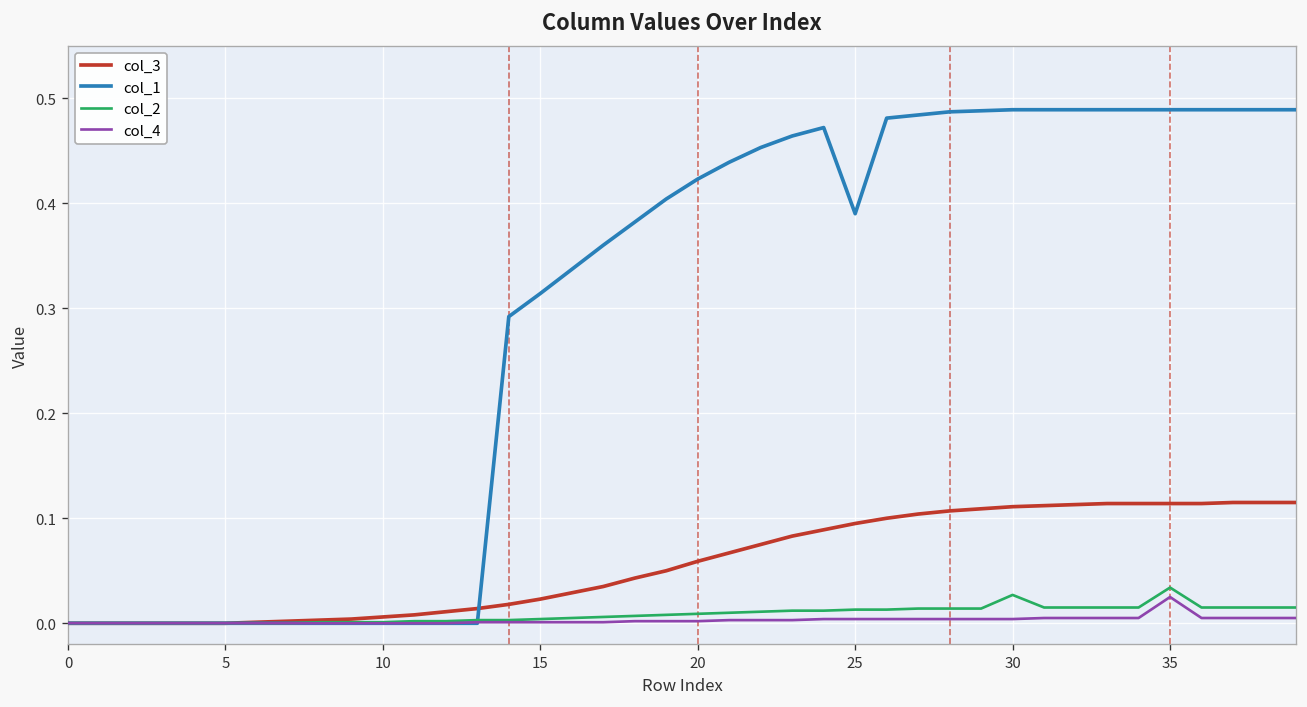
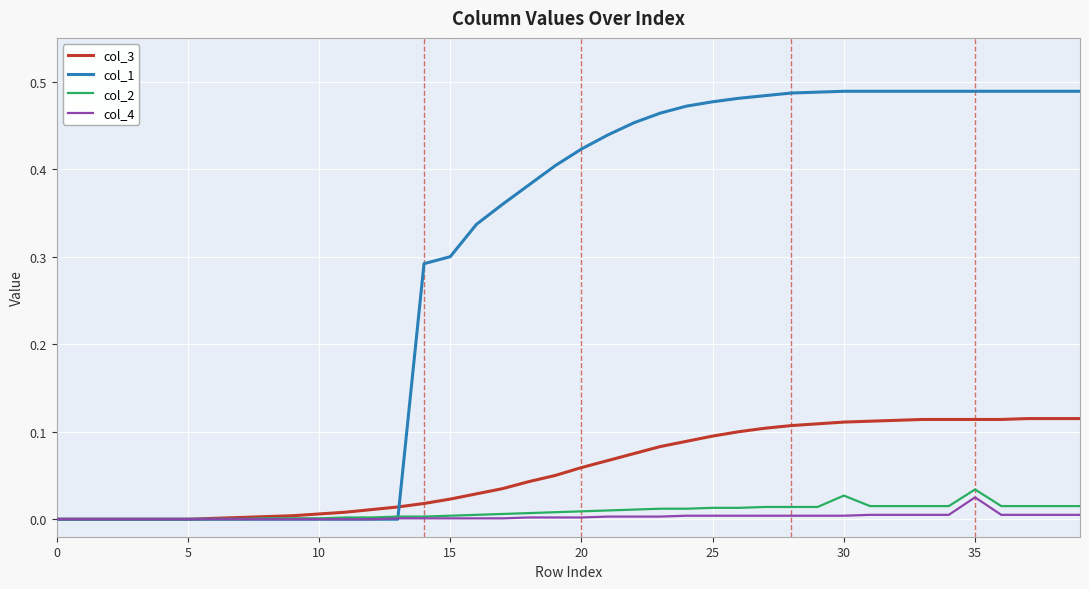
col_1, 15: 0.31 -> 0.30
col_1, 25: 0.39 -> 0.48
